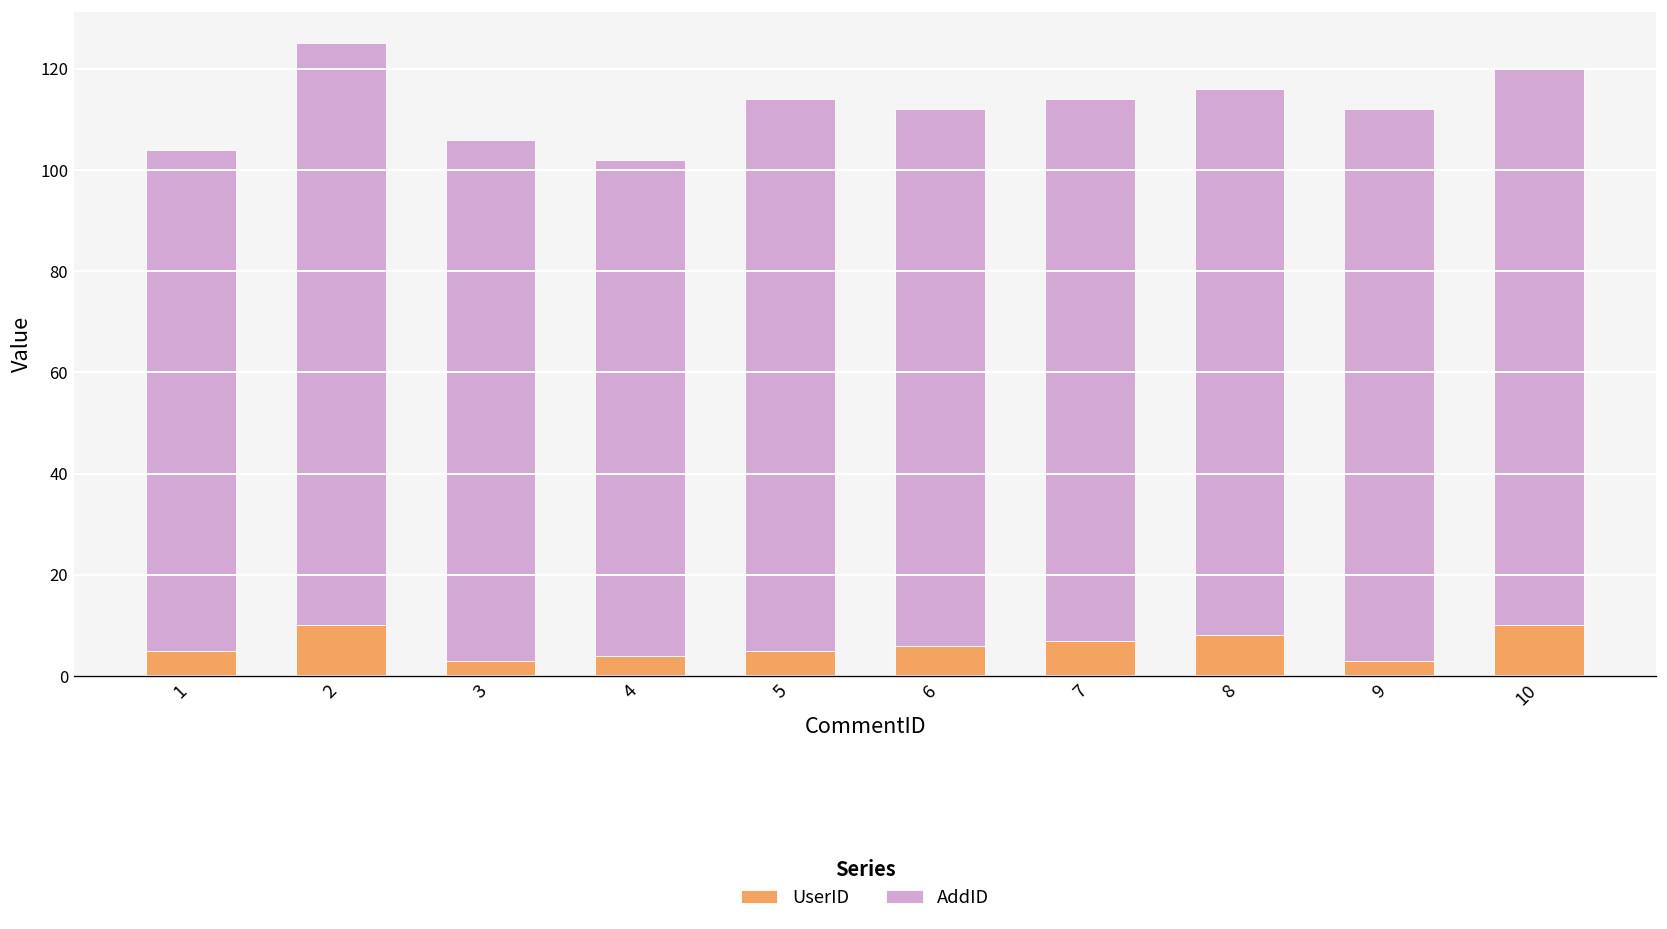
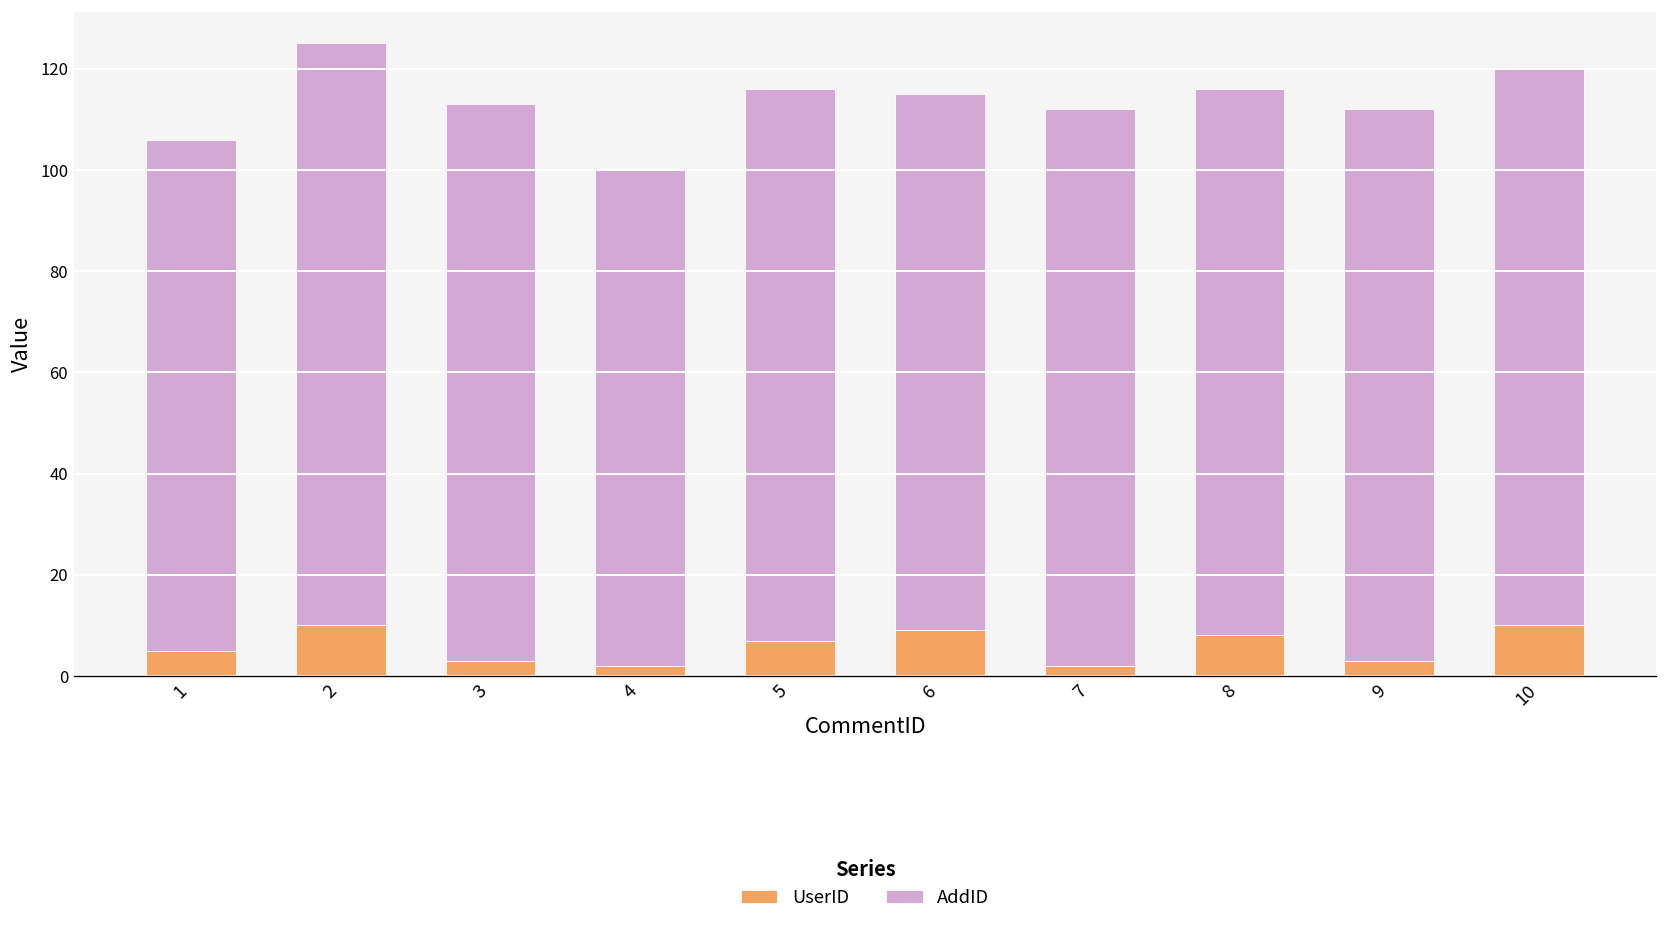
AddID, 1: 99 -> 101
AddID, 3: 103 -> 110
UserID, 4: 4 -> 2
UserID, 5: 5 -> 7
UserID, 6: 6 -> 9
UserID, 7: 7 -> 2
AddID, 7: 107 -> 110
